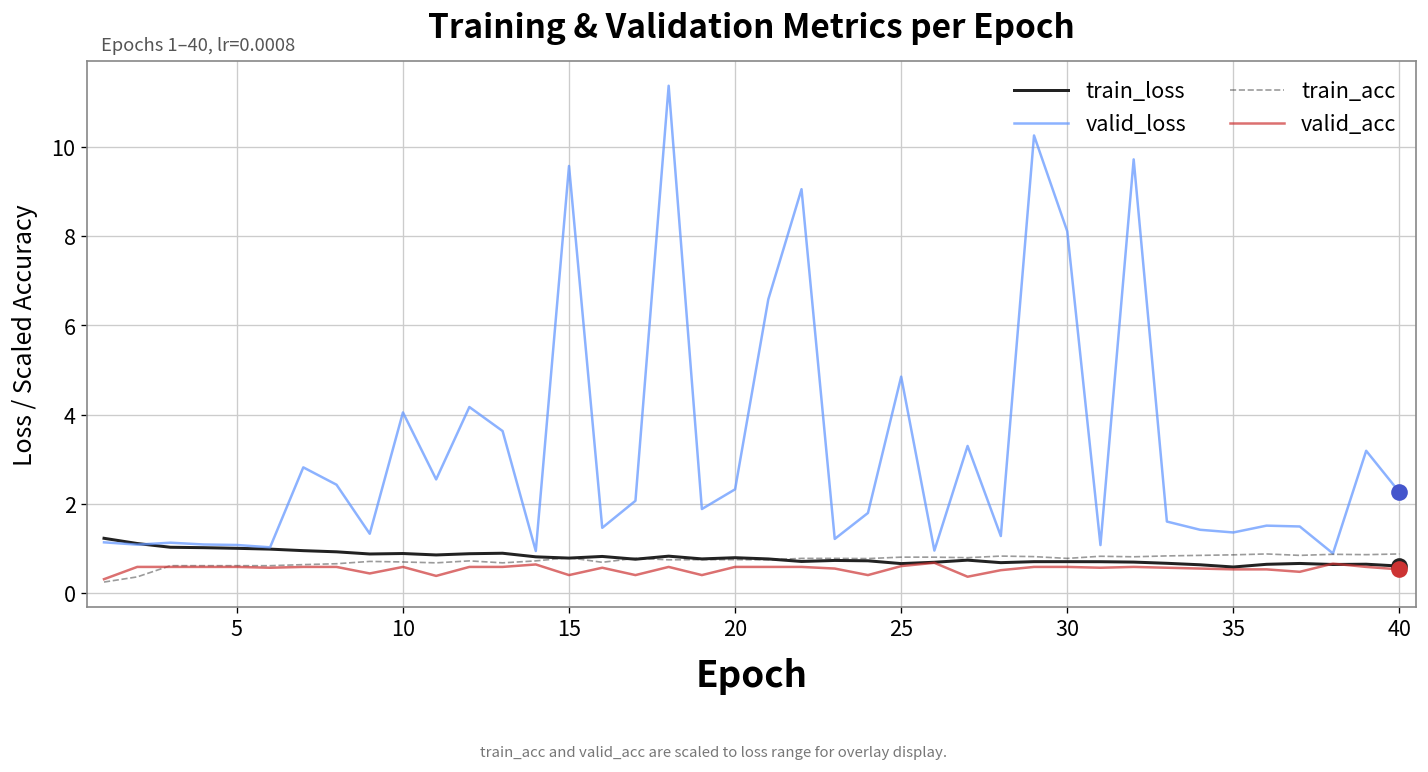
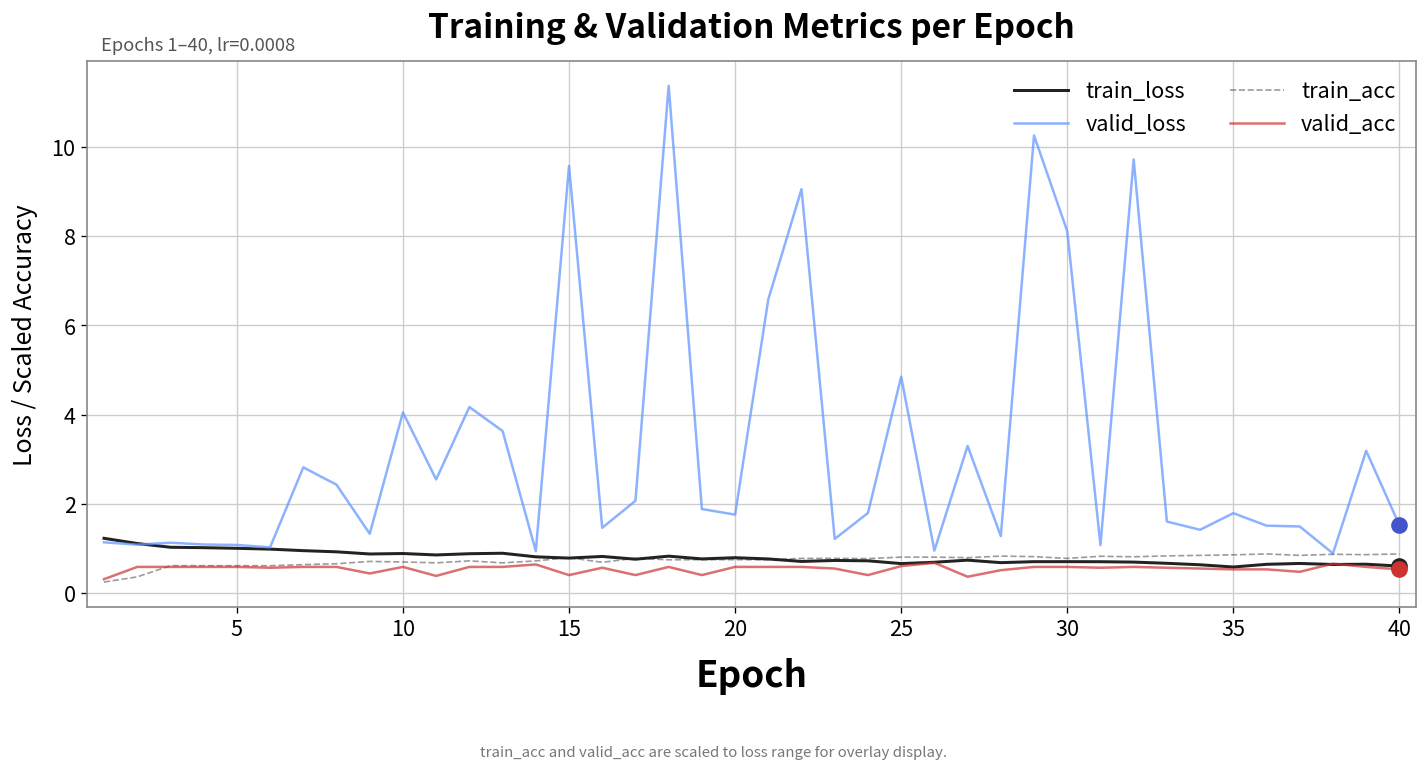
valid_loss, 20: 2.3 -> 1.8
valid_loss, 35: 1.4 -> 1.8
valid_loss, 40: 2.3 -> 1.5
